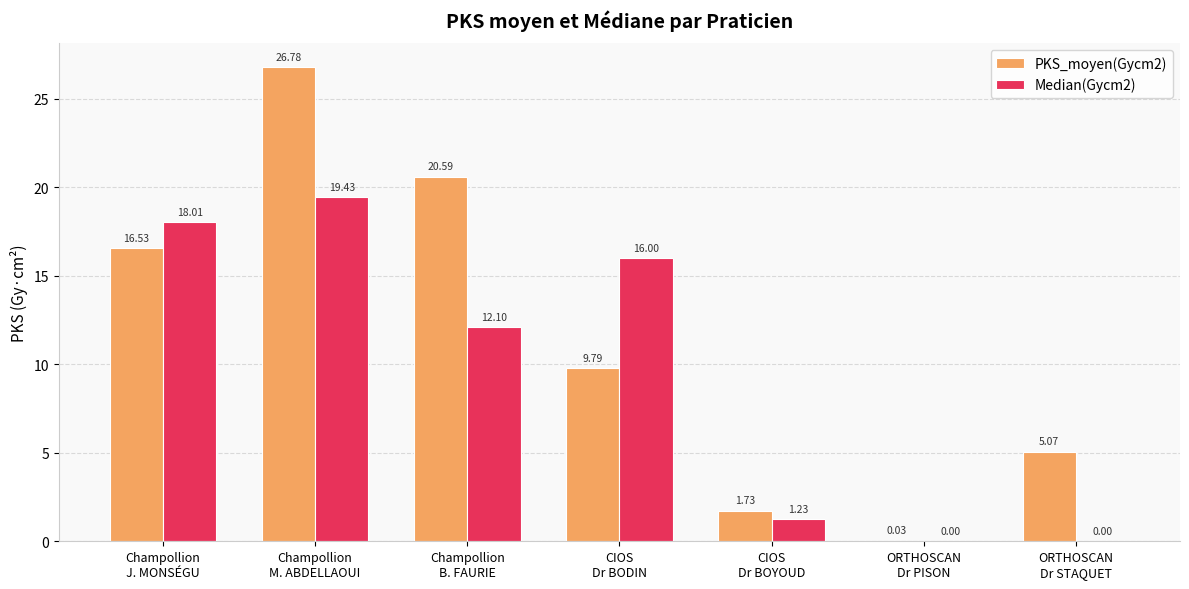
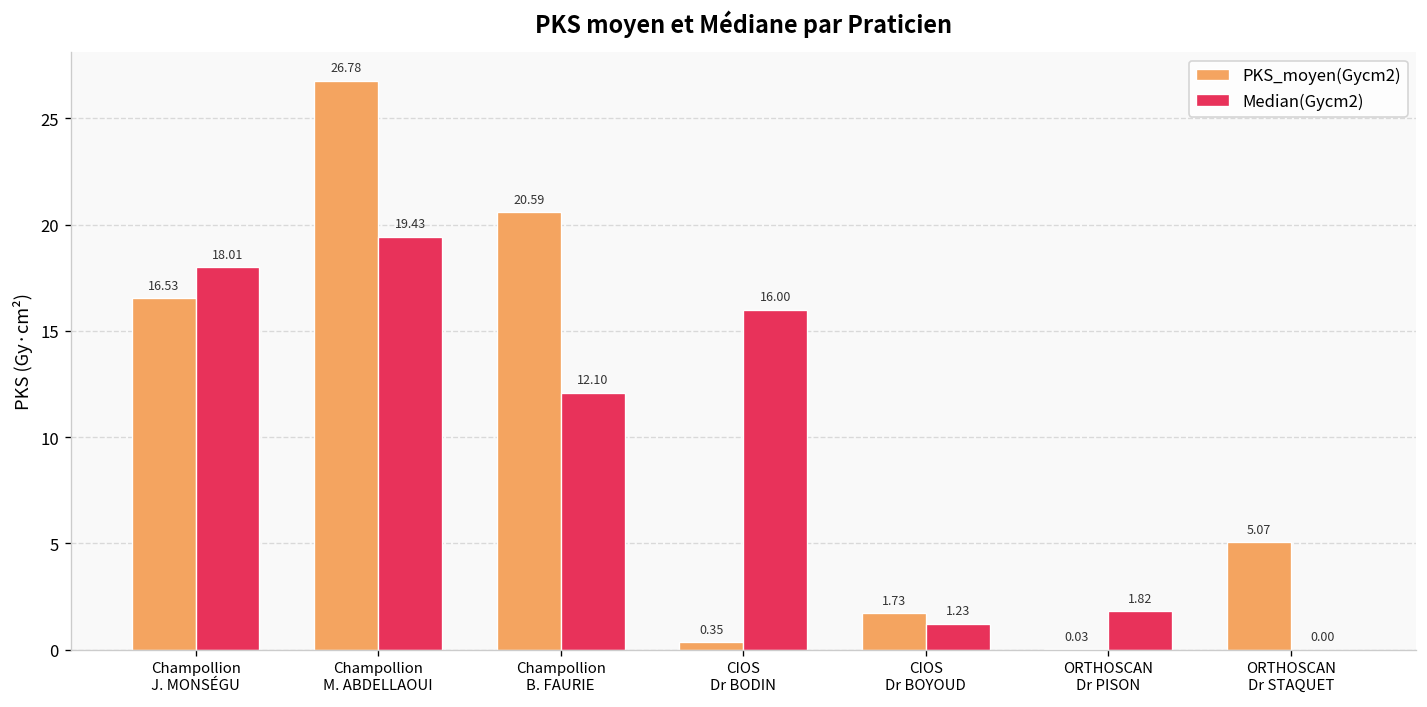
PKS_moyen(Gycm2), CIOS Dr BODIN: 9.79 -> 0.35
Median(Gycm2), ORTHOSCAN Dr PISON: 0.00 -> 1.82
